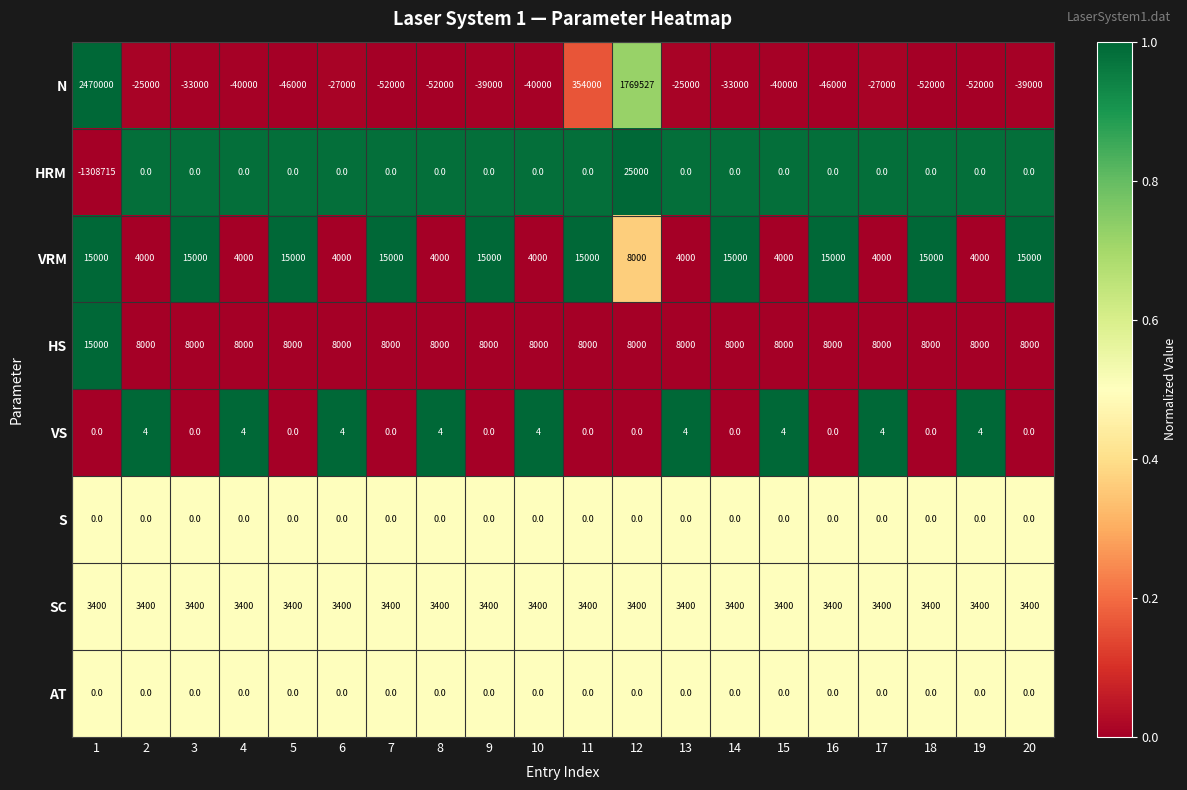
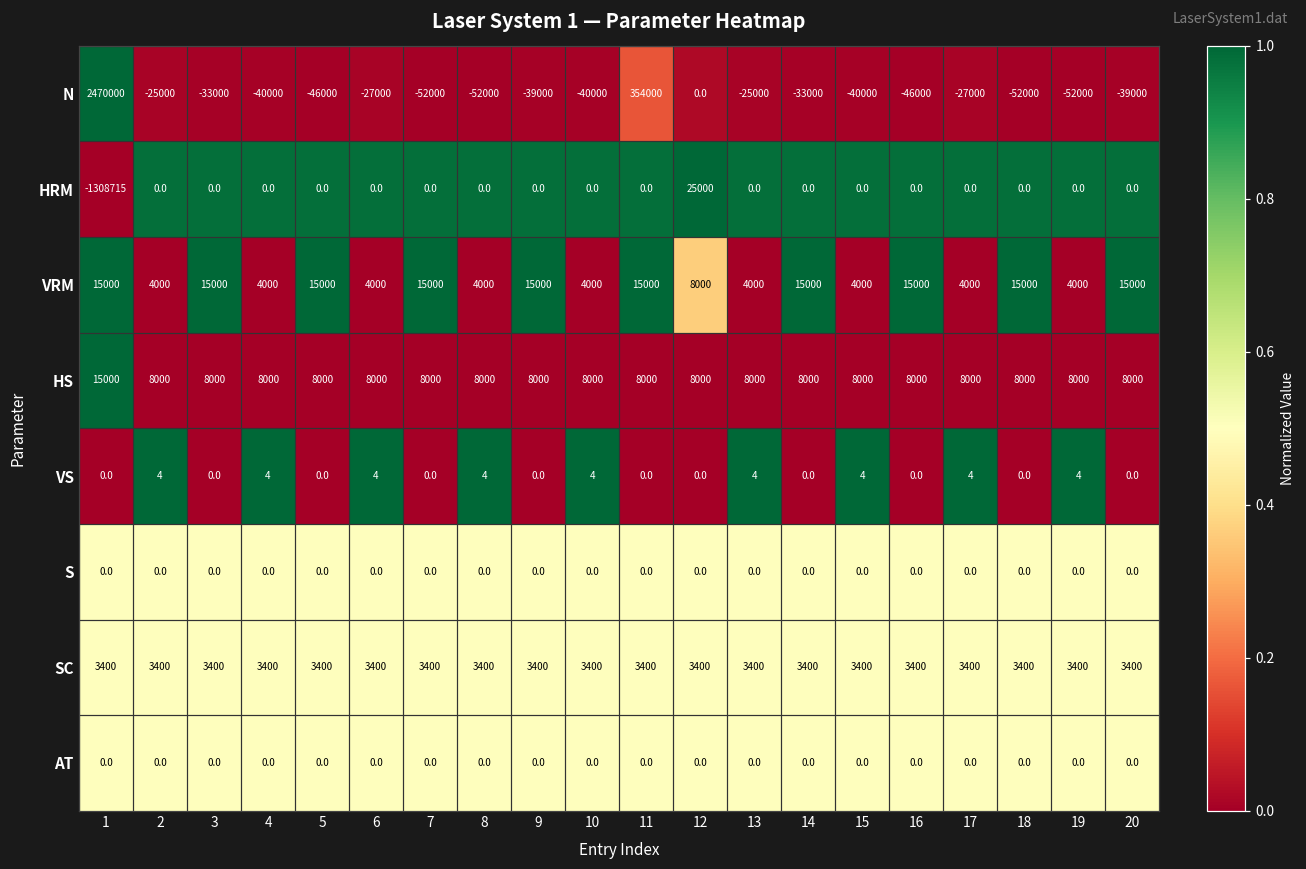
N, 12: 1769527 -> 0.0
